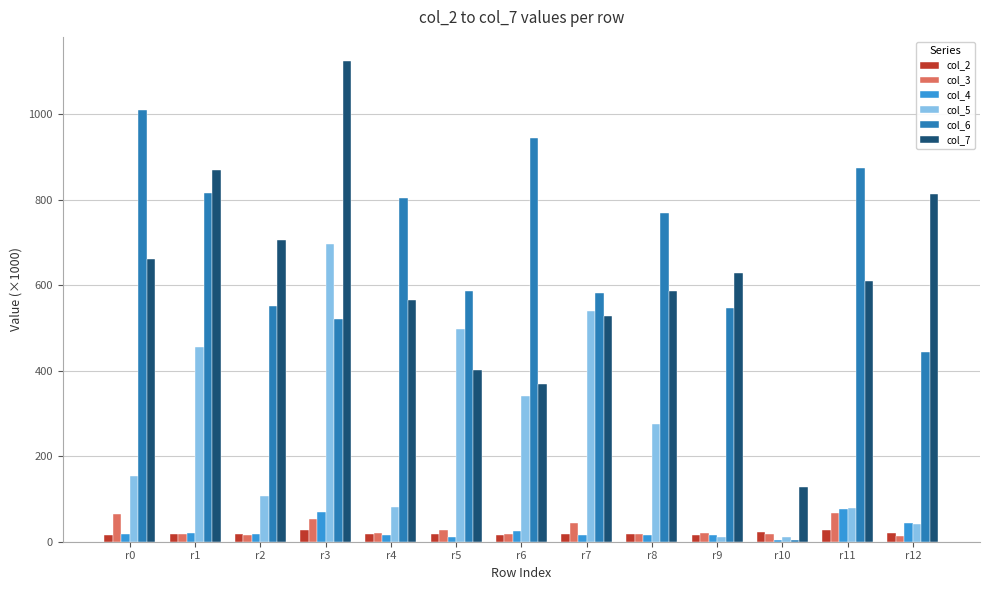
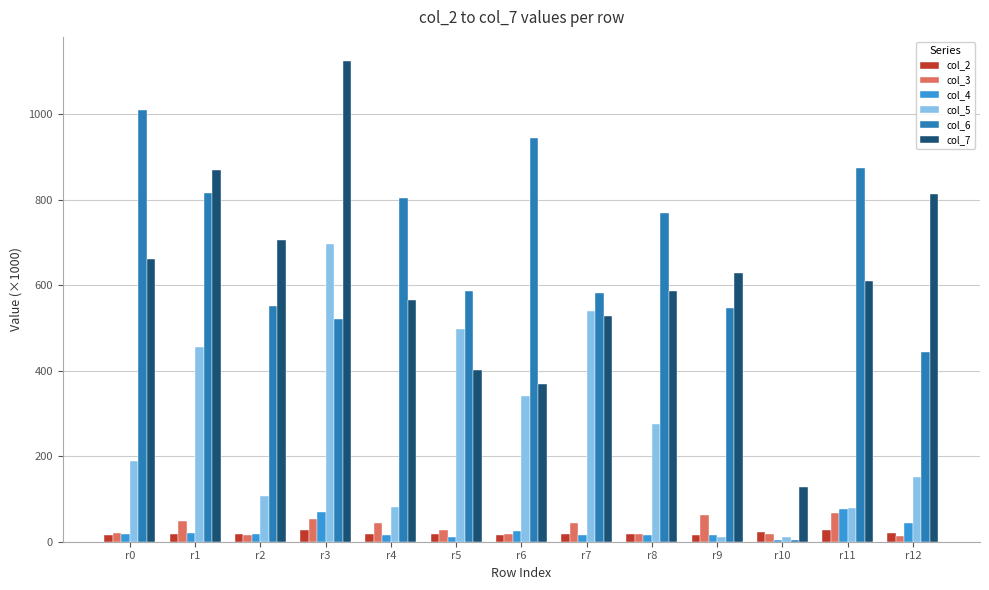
col_3, r0: 60 -> 20
col_5, r0: 150 -> 190
col_3, r1: 20 -> 50
col_3, r4: 20 -> 40
col_3, r9: 20 -> 60
col_5, r12: 40 -> 150
